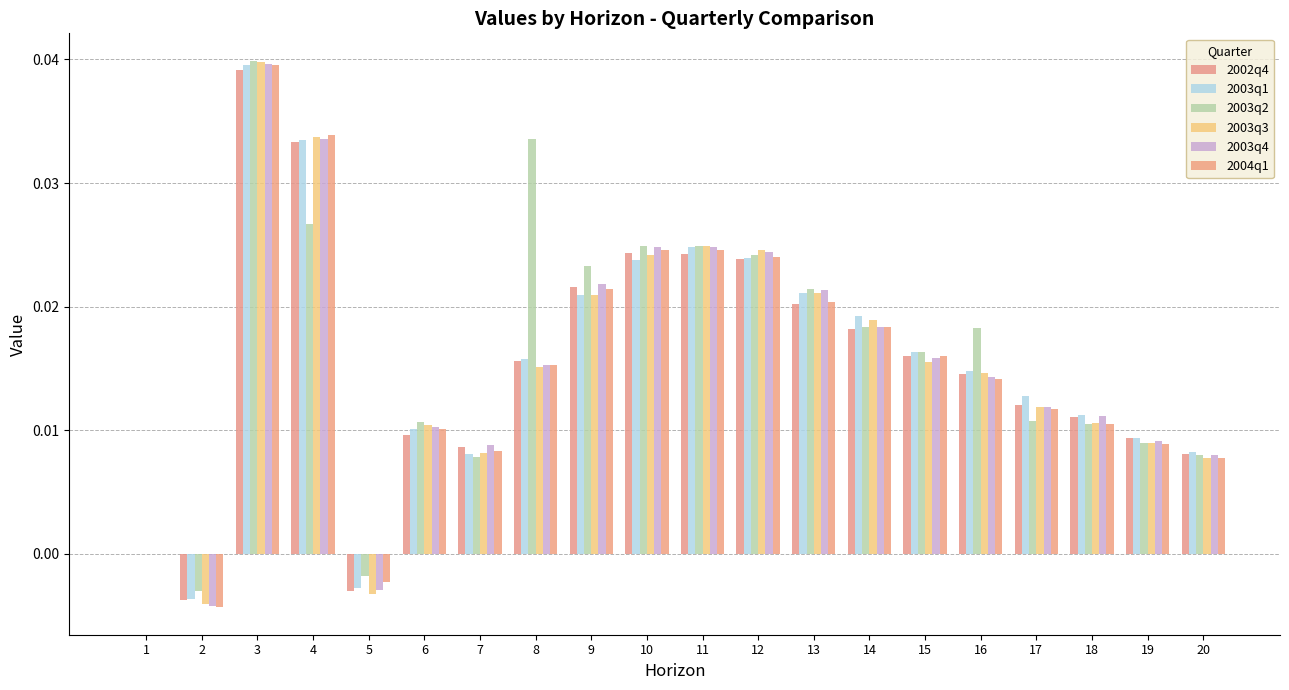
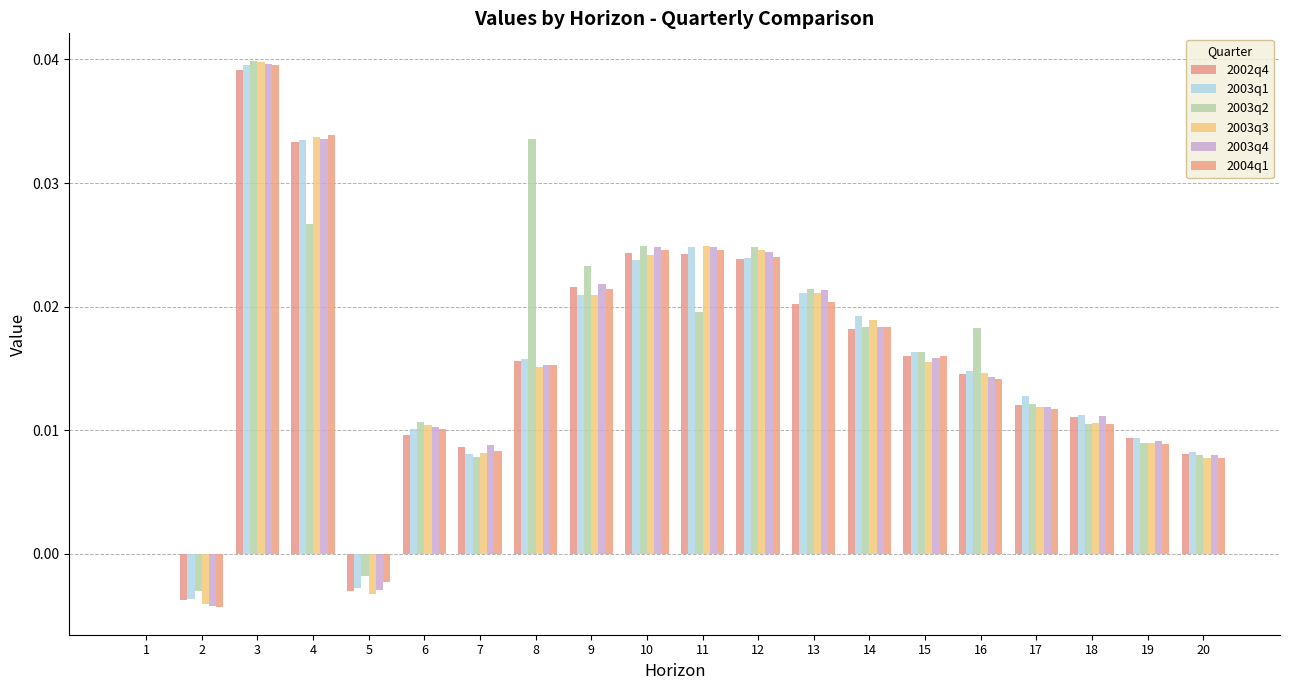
2003q2, 11: 0.0249 -> 0.0196
2003q2, 12: 0.0242 -> 0.0248
2003q2, 17: 0.0107 -> 0.0121
